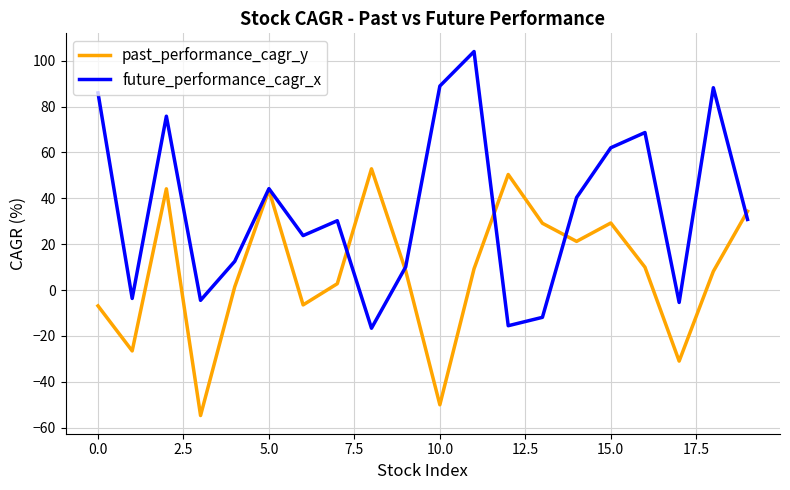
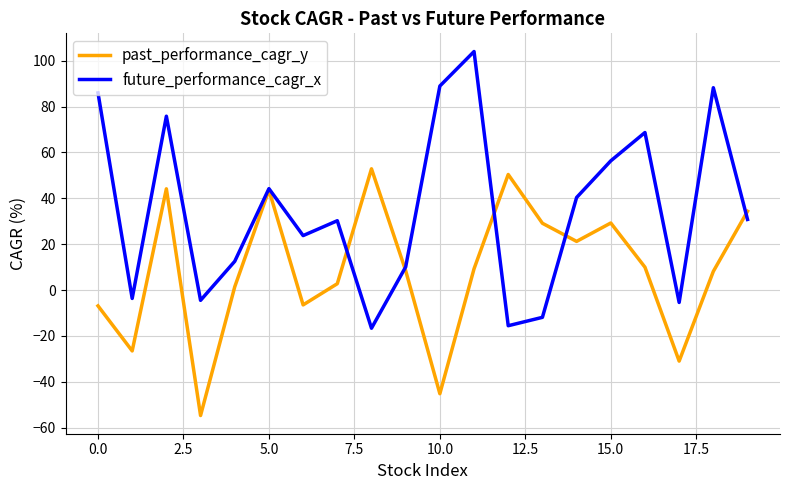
past_performance_cagr_y, 10.0: -50 -> -45
future_performance_cagr_x, 15.0: 62 -> 56
